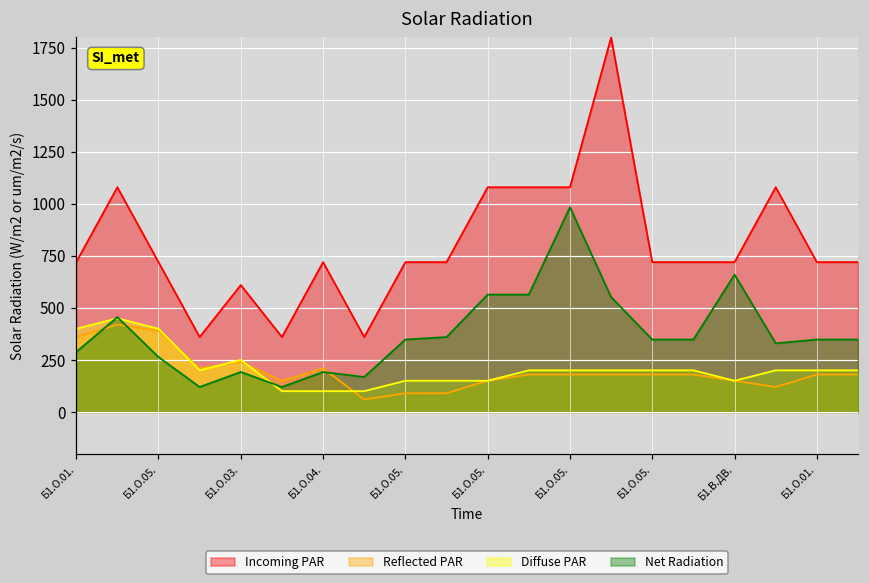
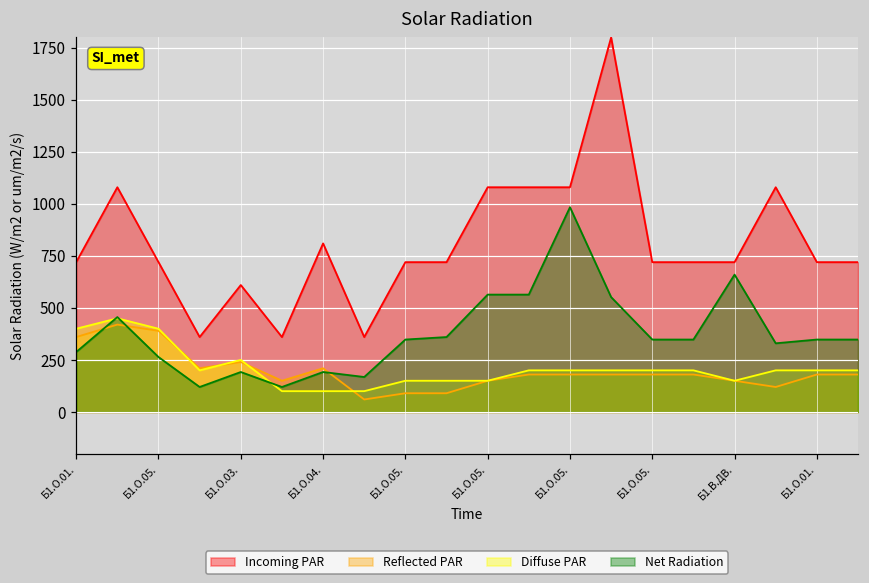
Incoming PAR, Б1.О.04.: 720 -> 810
